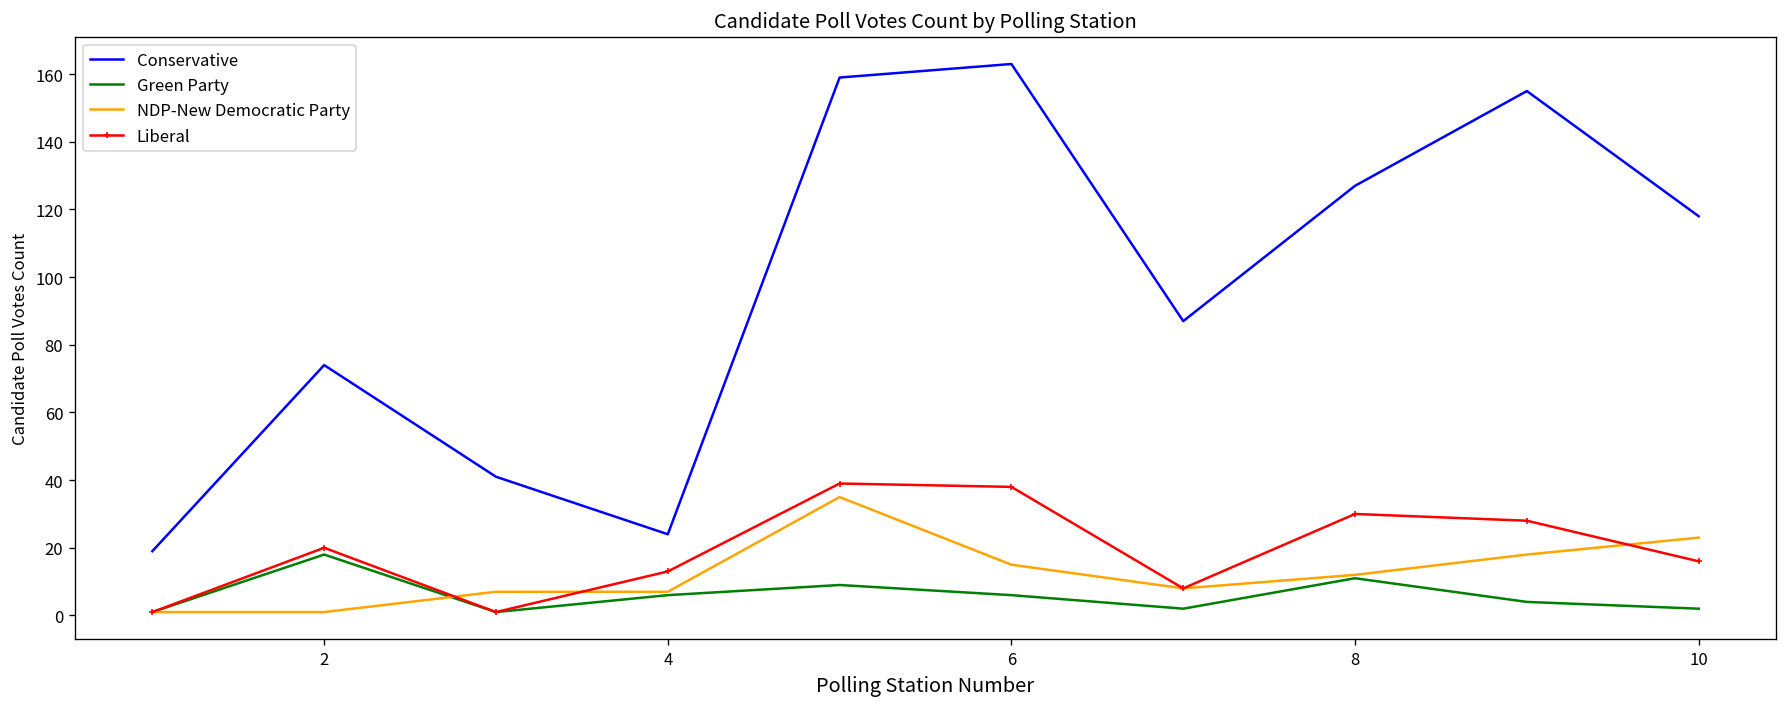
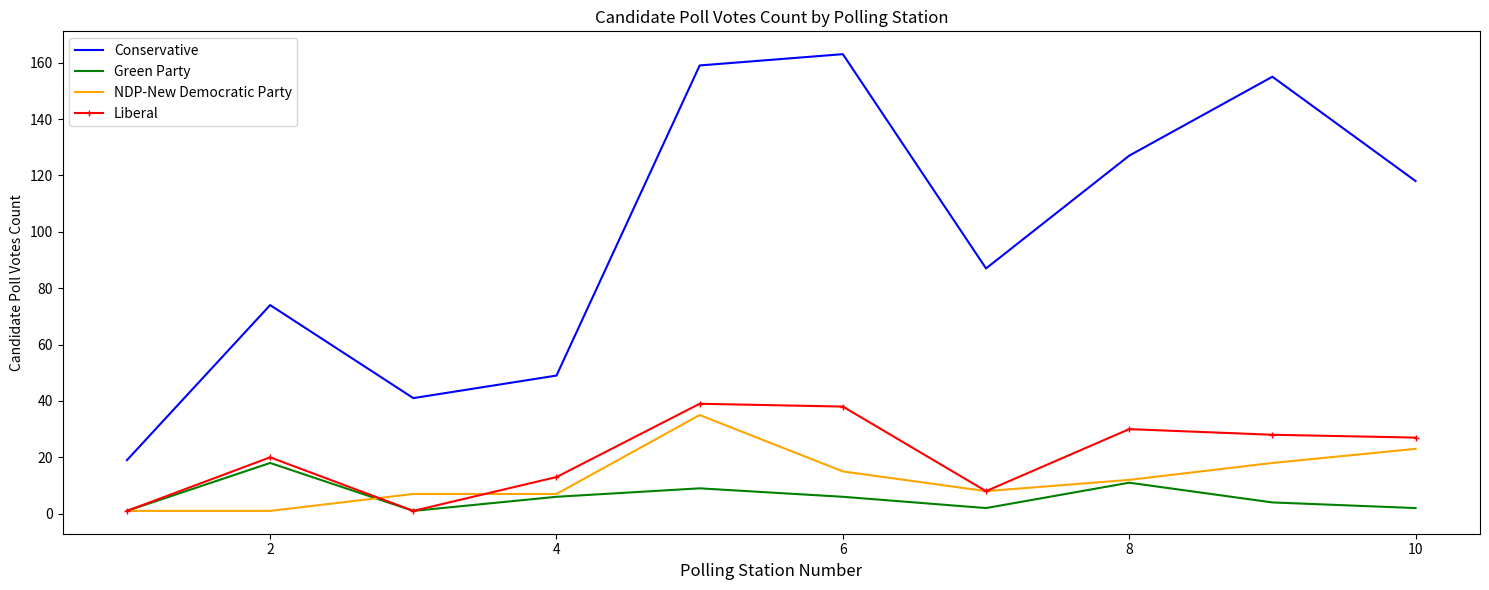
Conservative, 4: 24 -> 49
Liberal, 10: 16 -> 27
